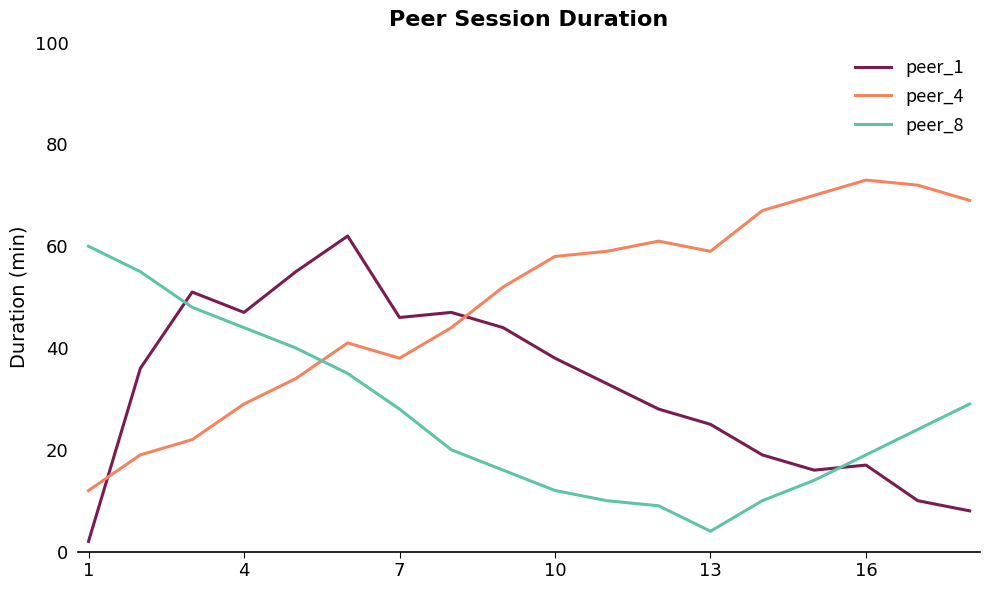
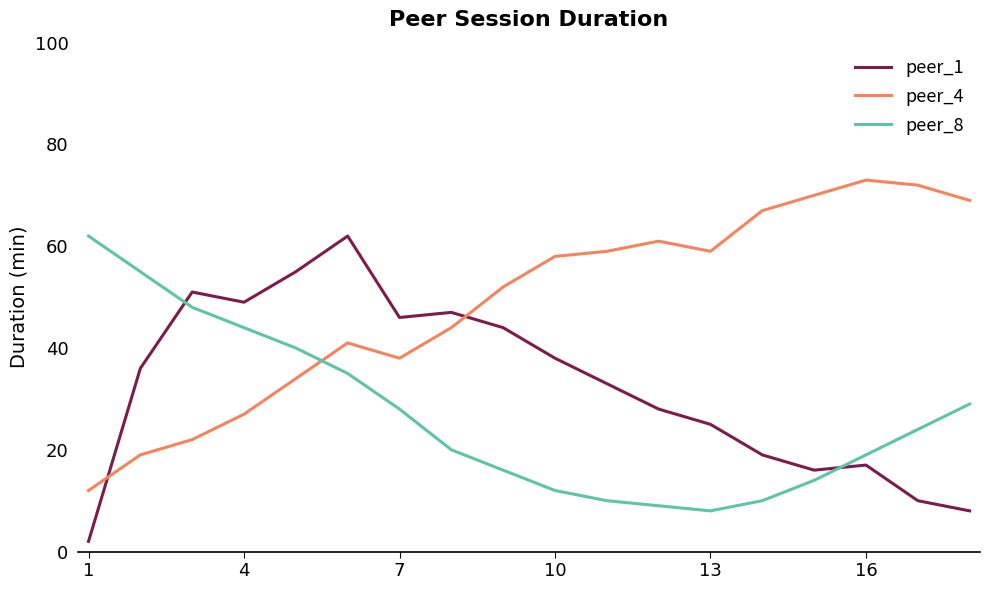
peer_8, 1: 60 -> 62
peer_1, 4: 47 -> 49
peer_4, 4: 29 -> 27
peer_8, 13: 4 -> 8
